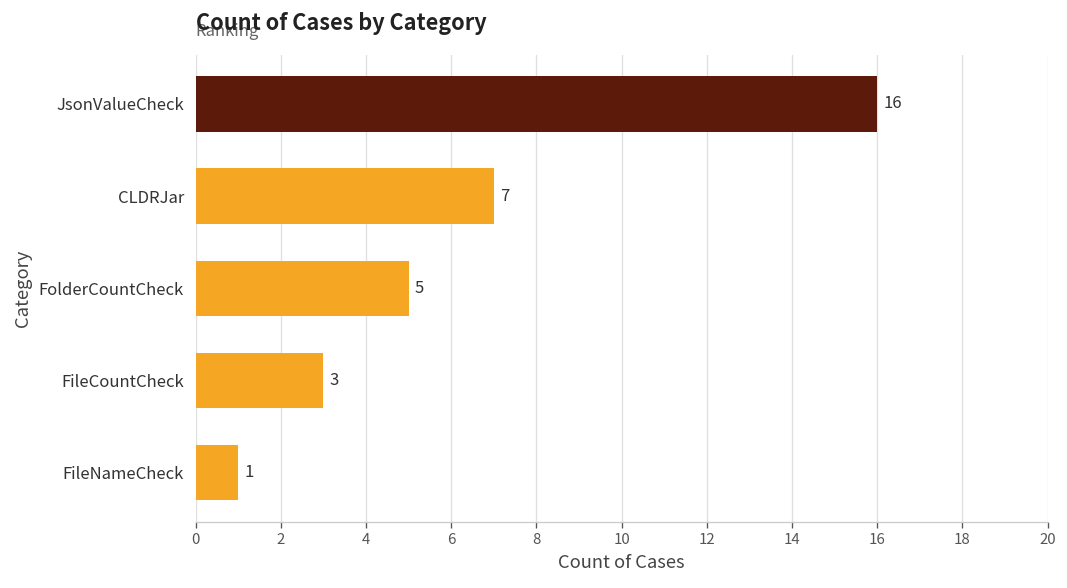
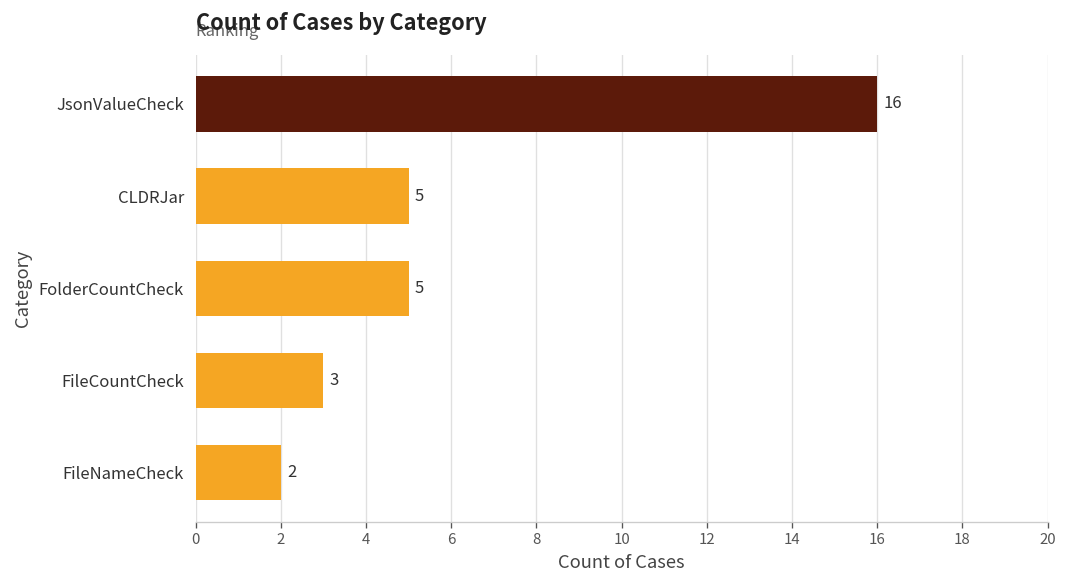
CLDRJar: 7 -> 5
FileNameCheck: 1 -> 2
